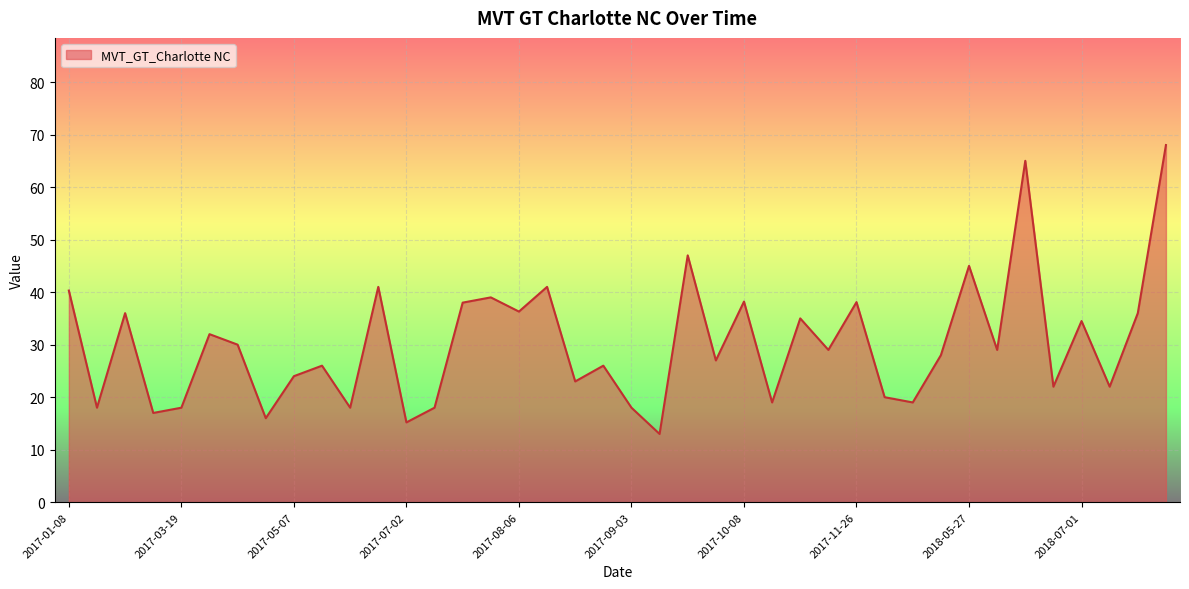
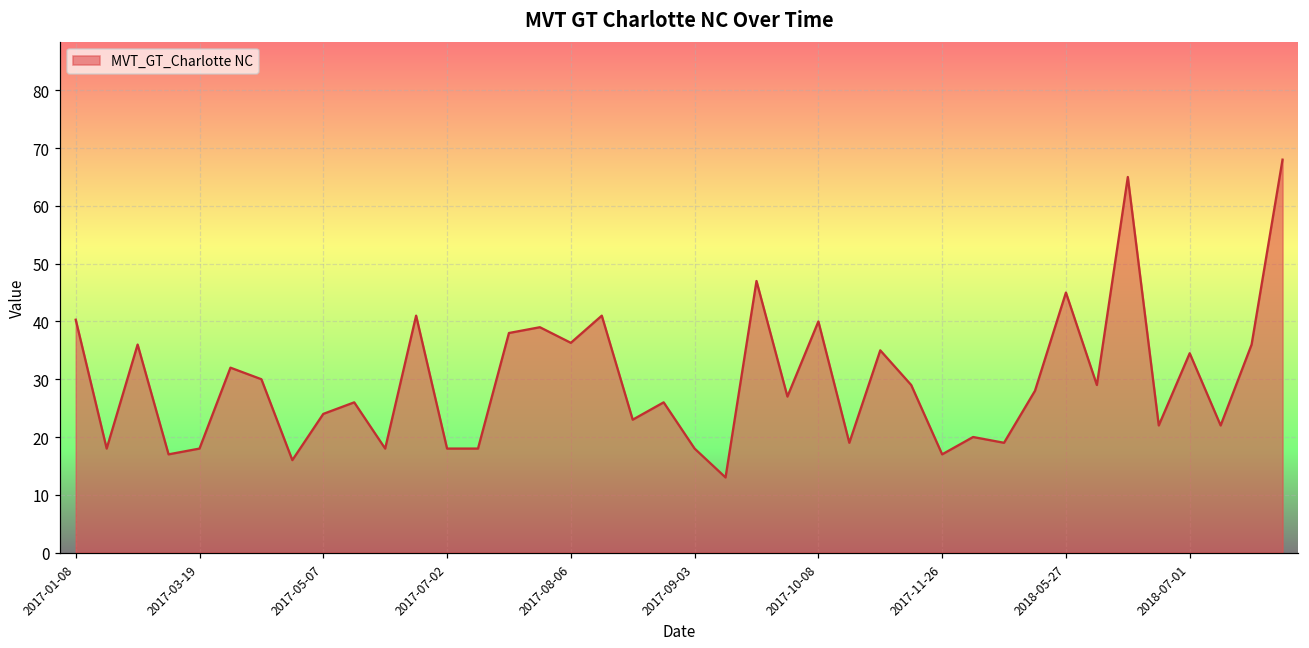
2017-07-02: 15 -> 18
2017-10-08: 38 -> 40
2017-11-26: 38 -> 17
